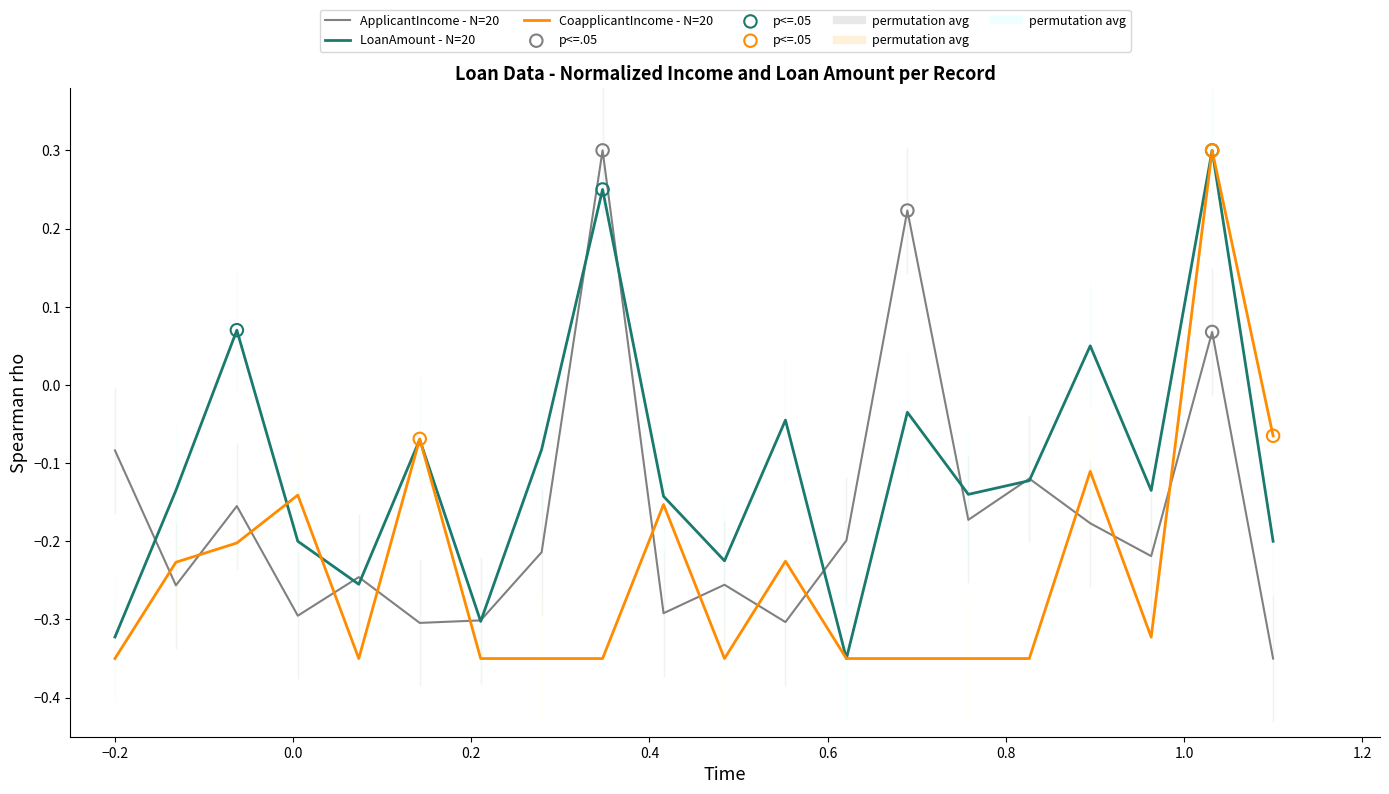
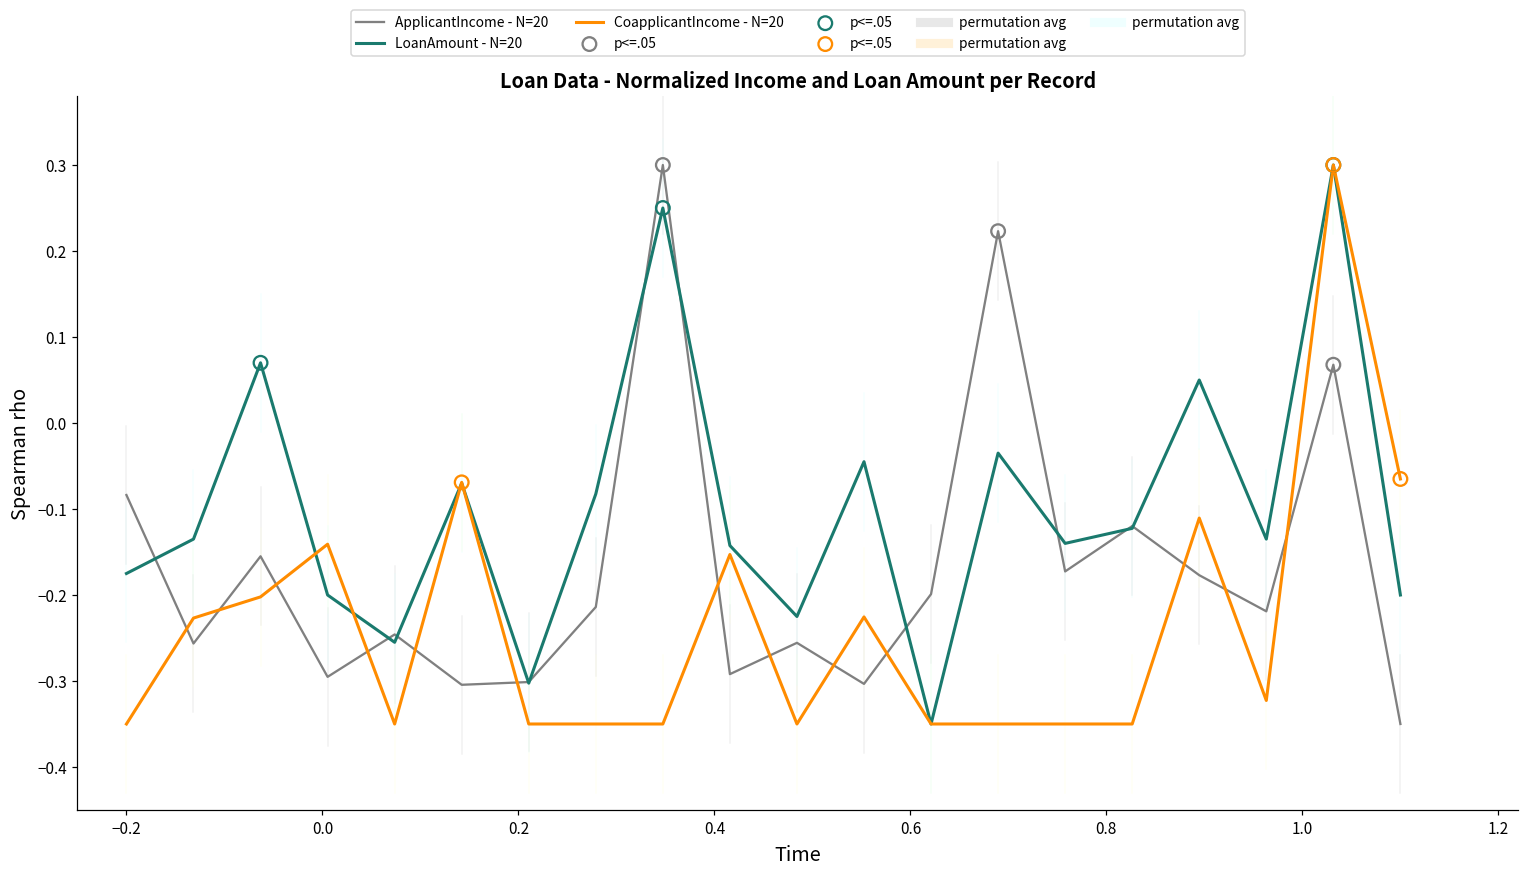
LoanAmount - N=20, −0.2: -0.32 -> -0.18
